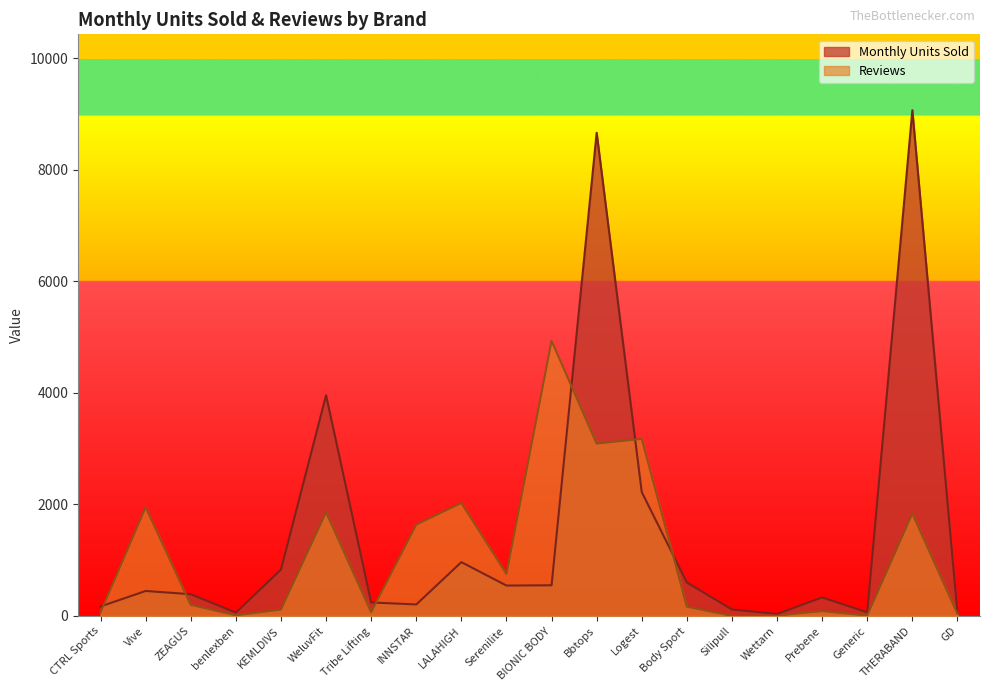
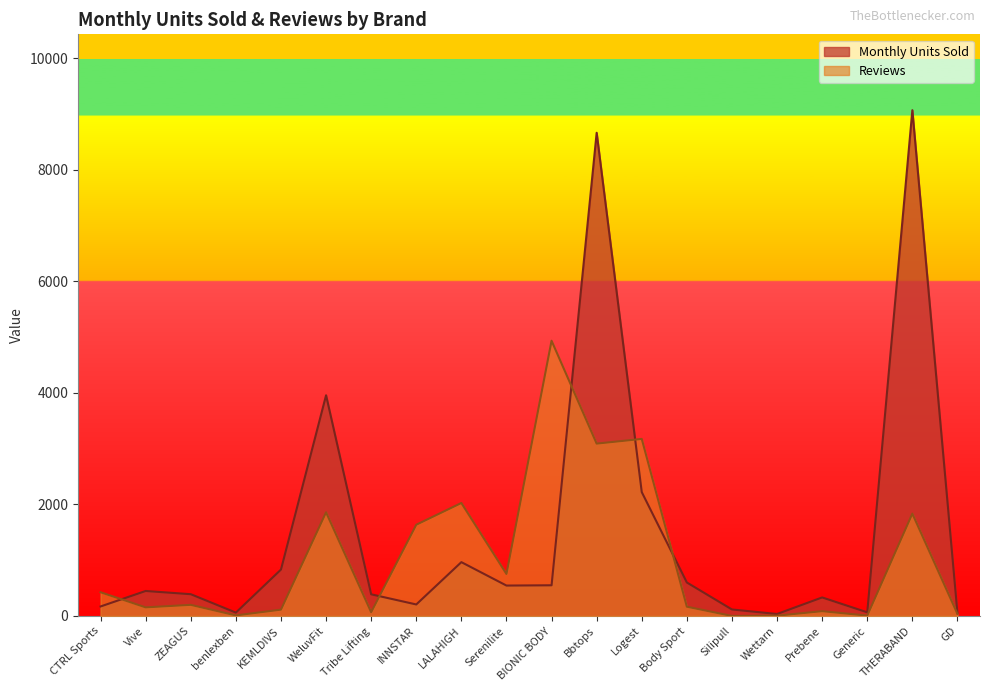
Reviews, CTRL Sports: 100 -> 400
Reviews, Vive: 1900 -> 200
Monthly Units Sold, Tribe Lifting: 200 -> 400
